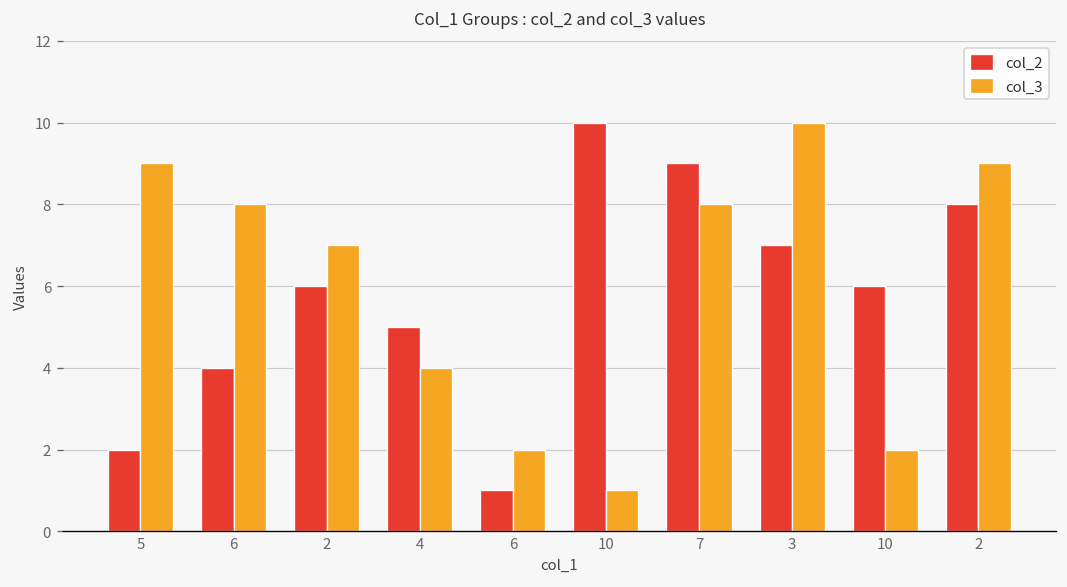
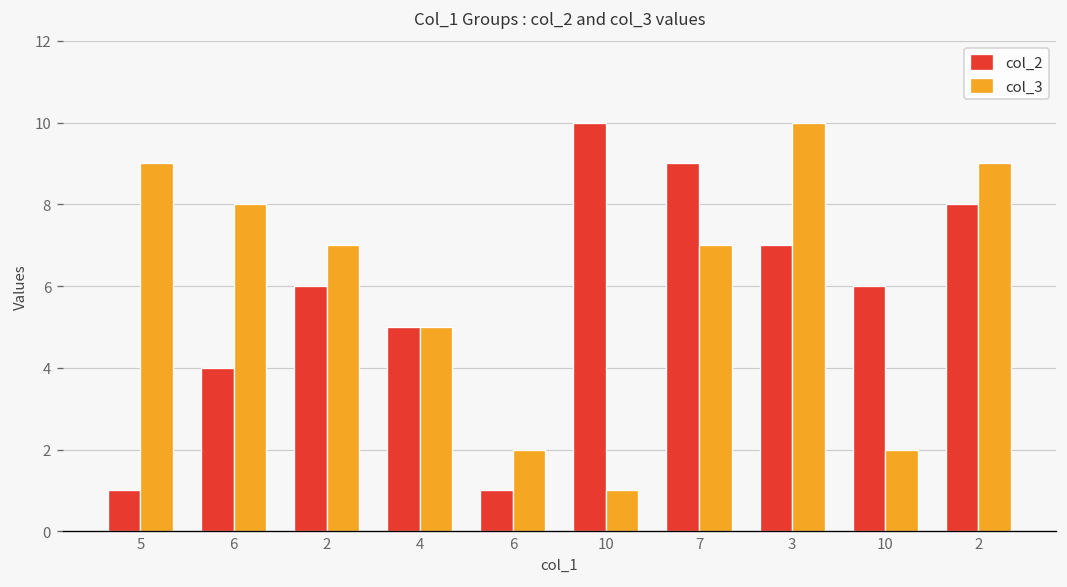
col_2, 5: 2 -> 1
col_3, 4: 4 -> 5
col_3, 7: 8 -> 7
